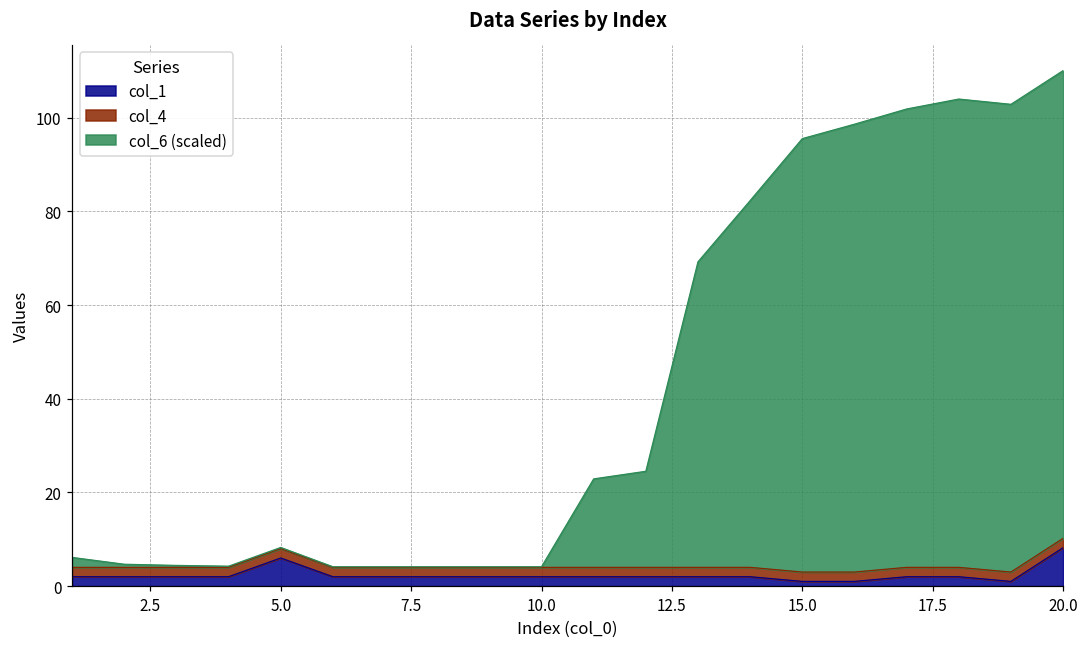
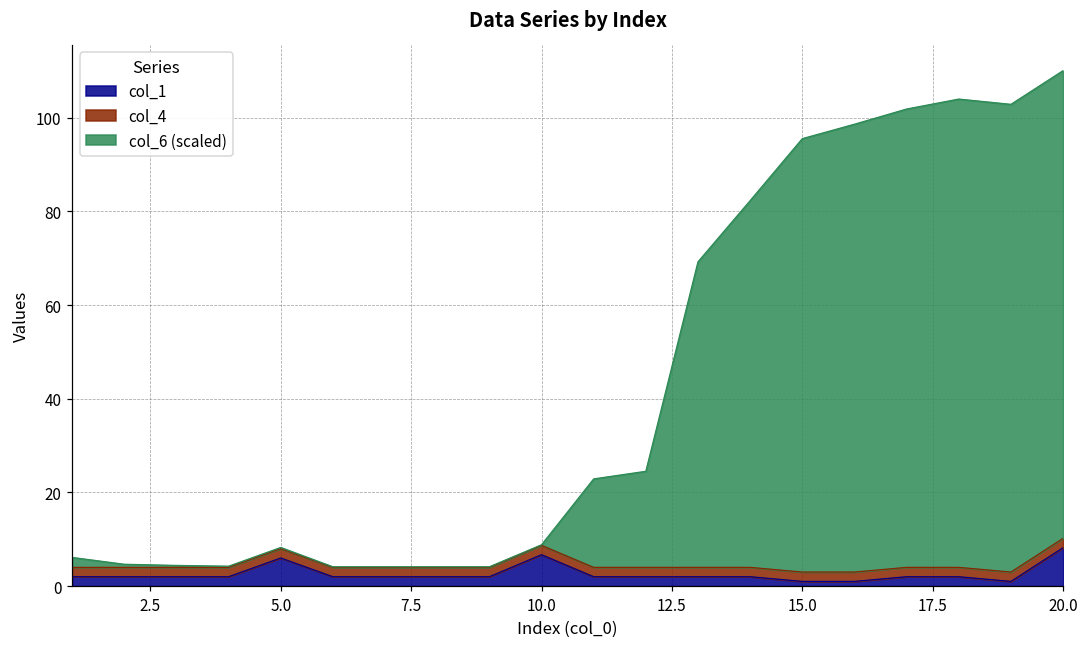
col_1, 10.0: 2 -> 7
